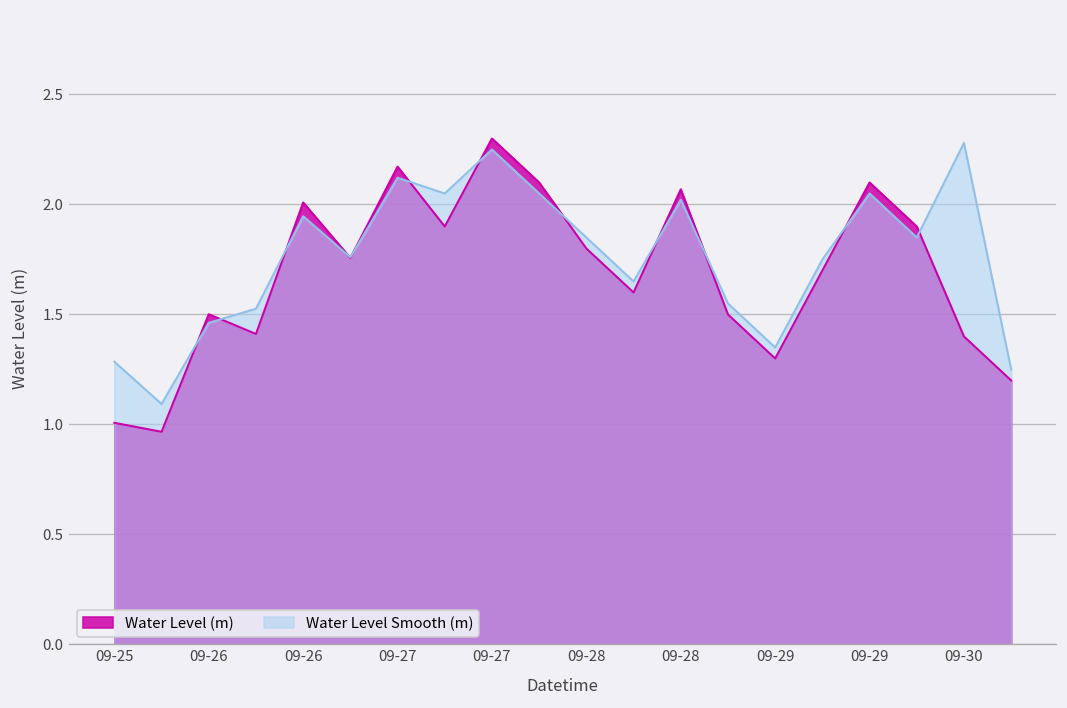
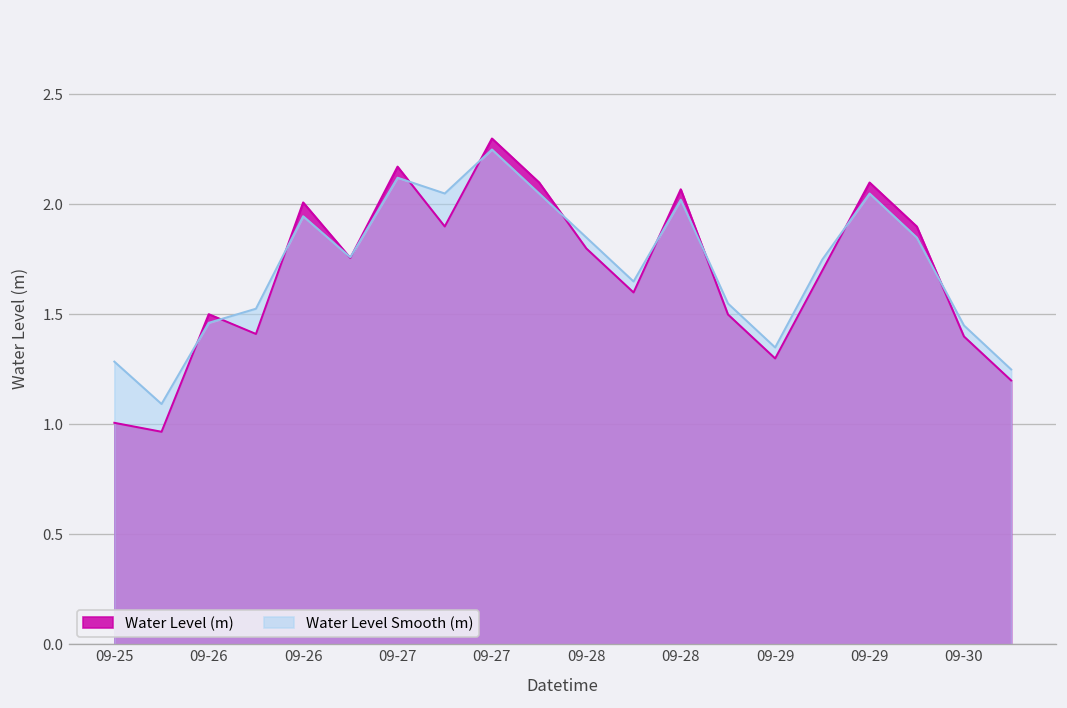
Water Level Smooth (m), 09-30: 2.28 -> 1.45
